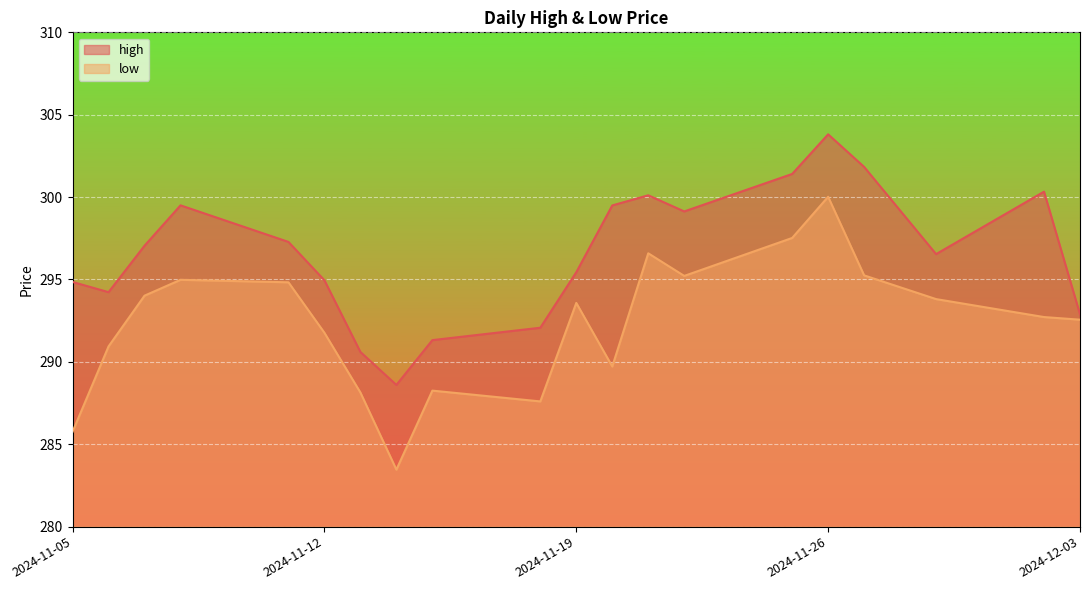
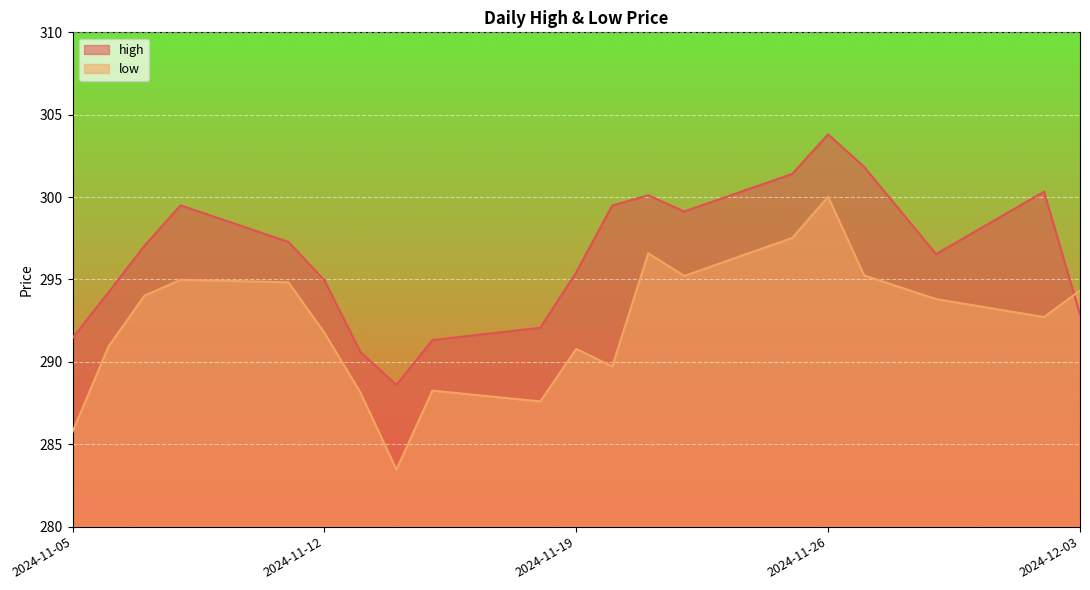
high, 2024-11-05: 294.9 -> 291.5
low, 2024-11-19: 293.6 -> 290.8
low, 2024-12-03: 292.6 -> 294.3
